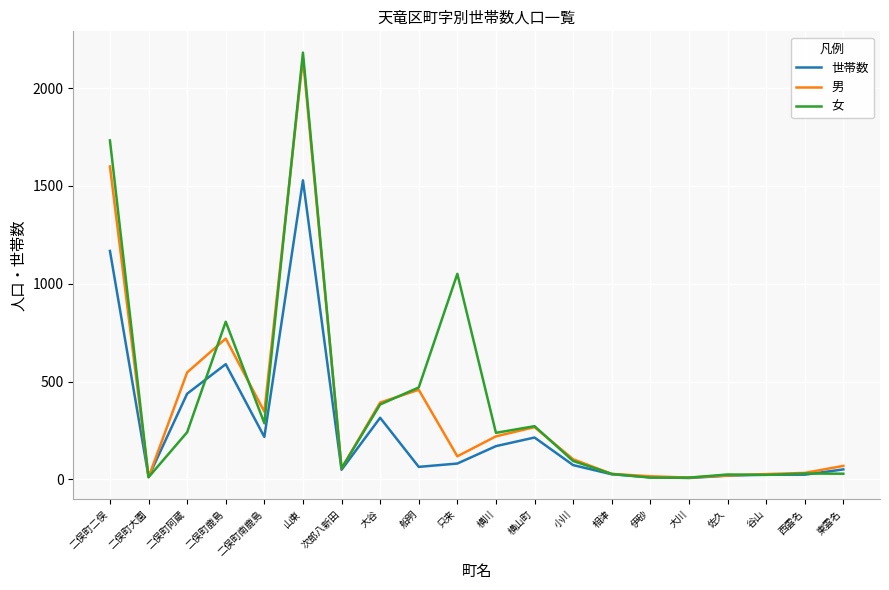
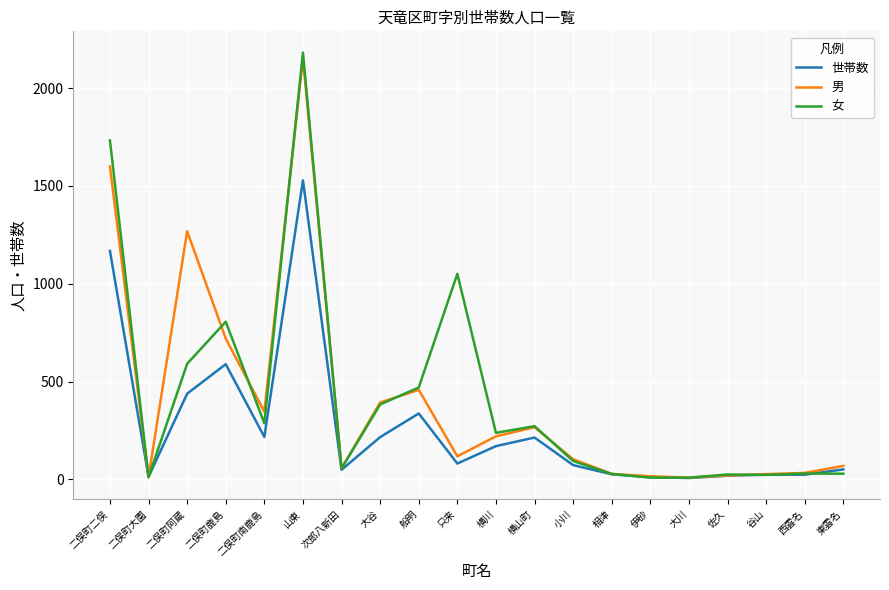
男, 二俣町阿蔵: 550 -> 1270
女, 二俣町阿蔵: 240 -> 590
世帯数, 大谷: 320 -> 220
世帯数, 船明: 60 -> 340
